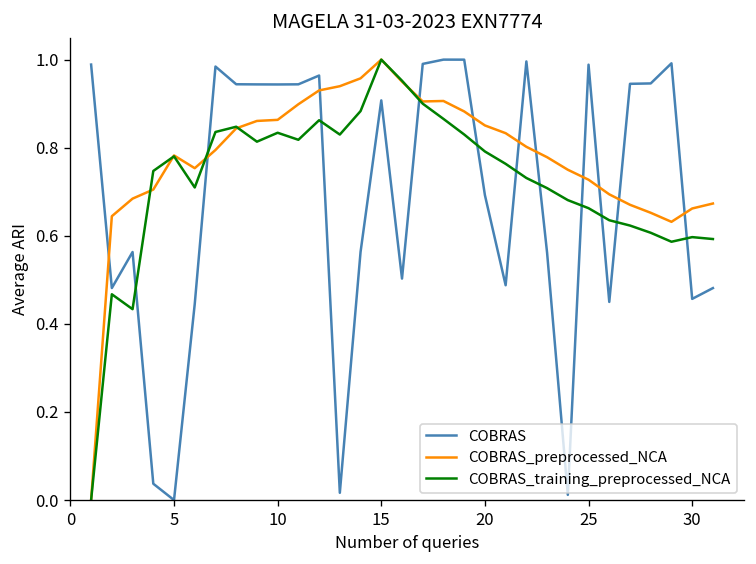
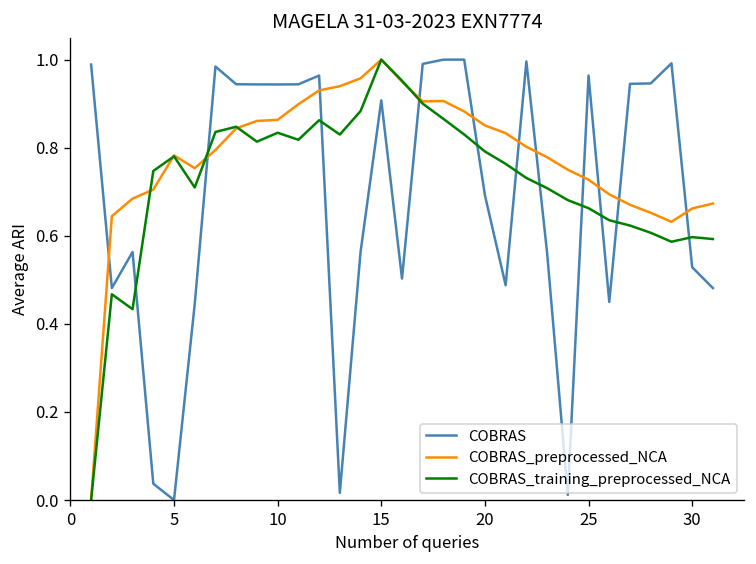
COBRAS, 25: 0.99 -> 0.96
COBRAS, 30: 0.46 -> 0.53
